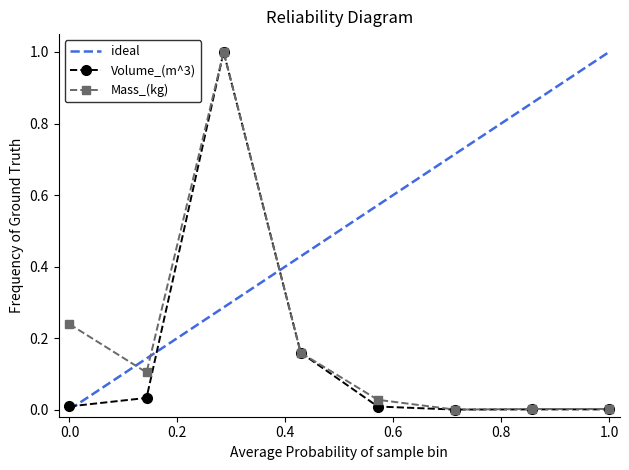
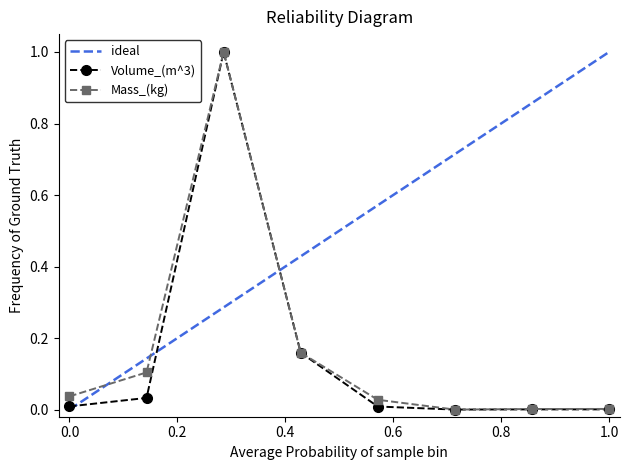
Mass_(kg), 0.0: 0.24 -> 0.04
